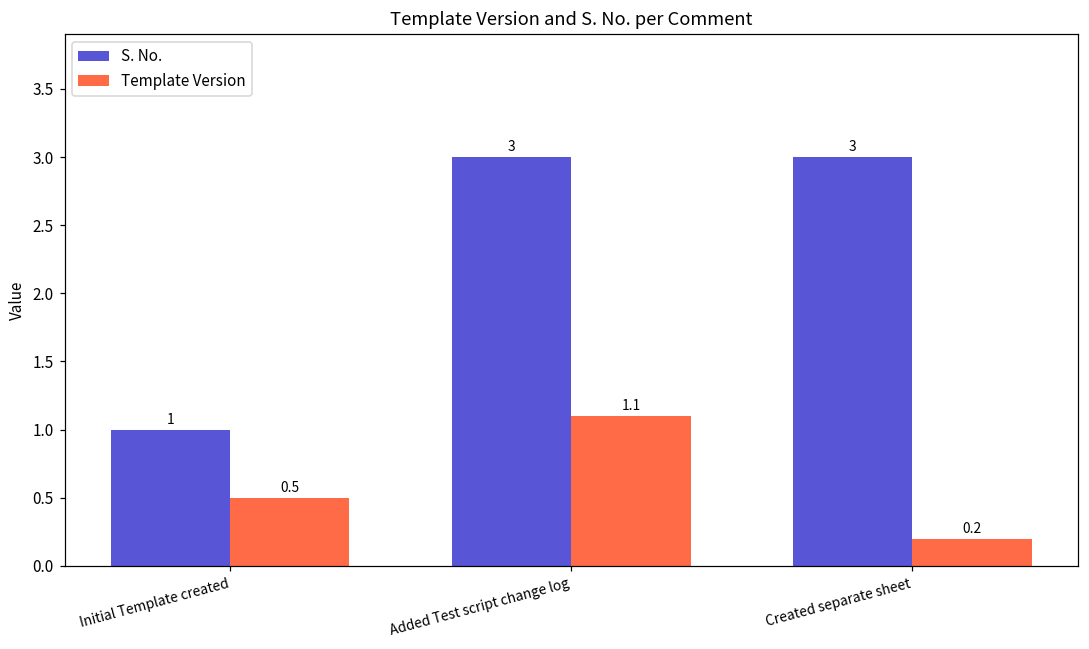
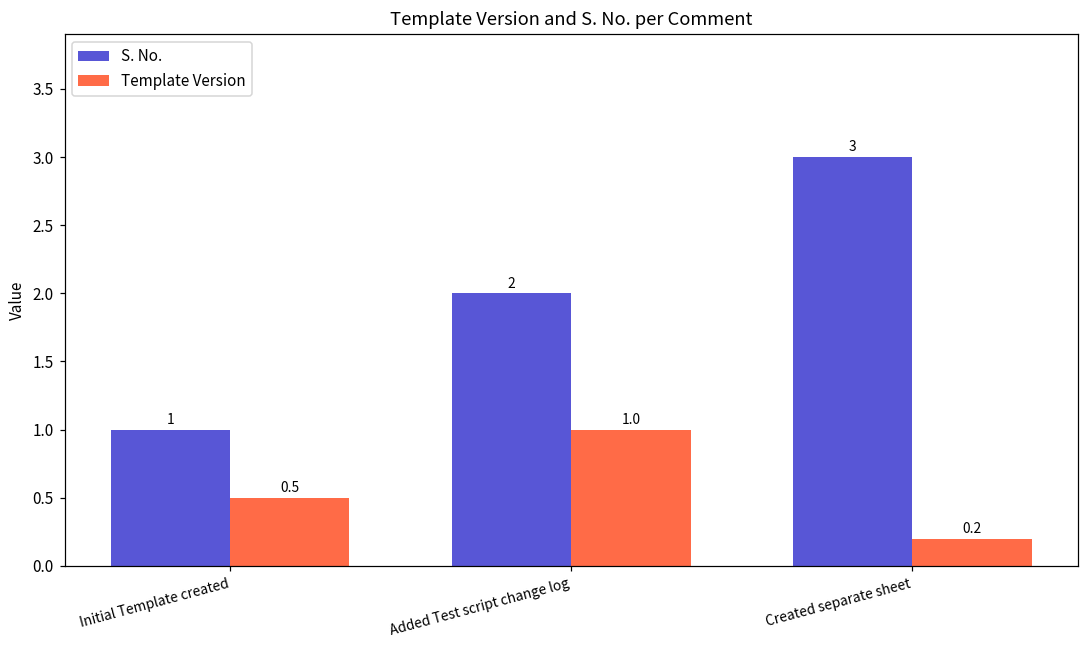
S. No., Added Test script change log: 3 -> 2
Template Version, Added Test script change log: 1.1 -> 1.0
